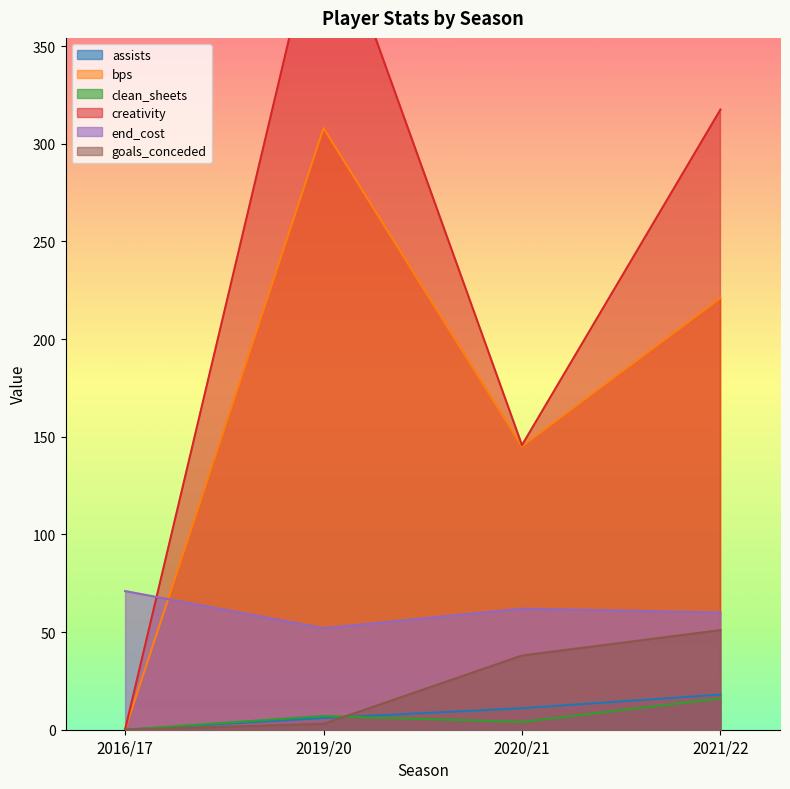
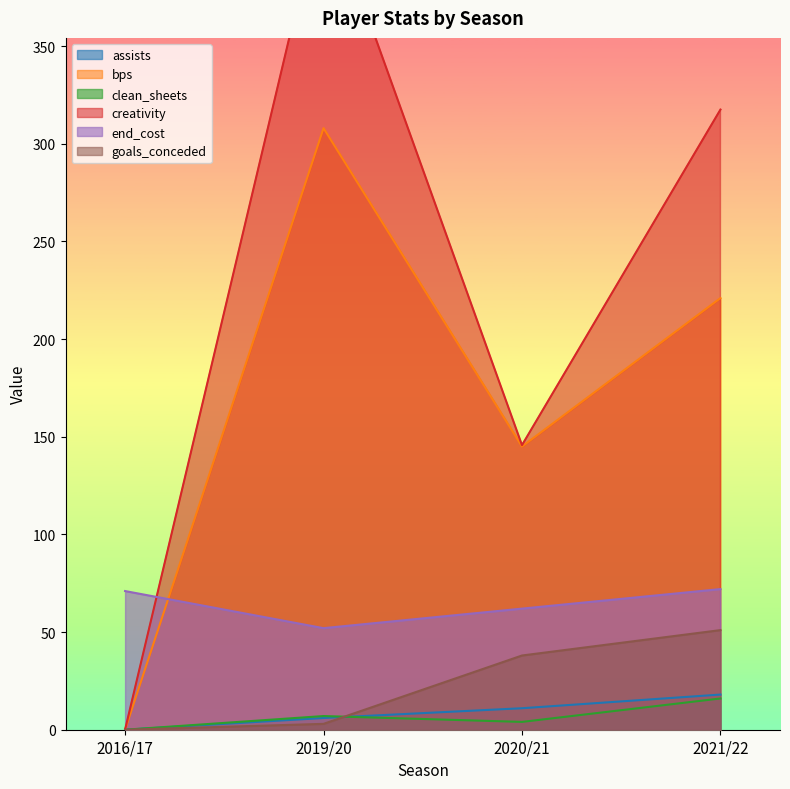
end_cost, 2021/22: 60 -> 72
